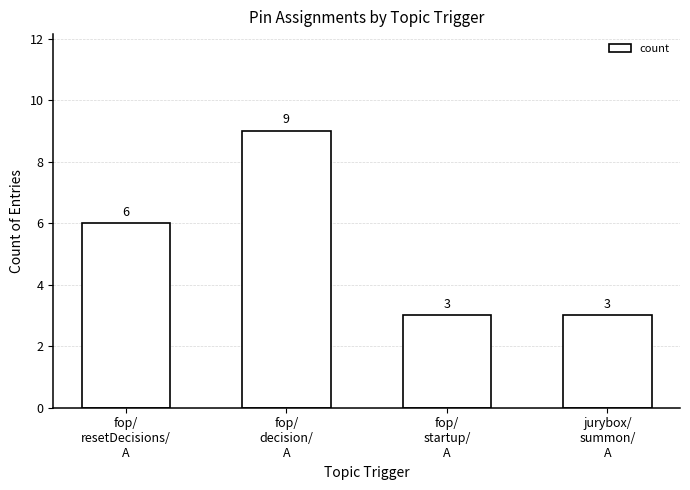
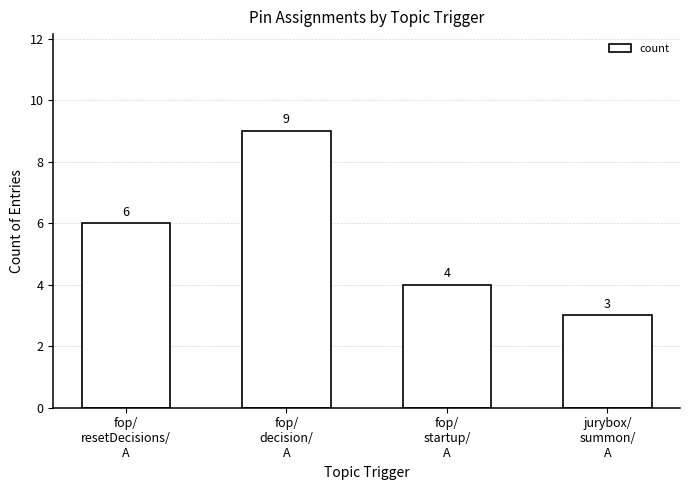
fop/ startup/ A: 3 -> 4
